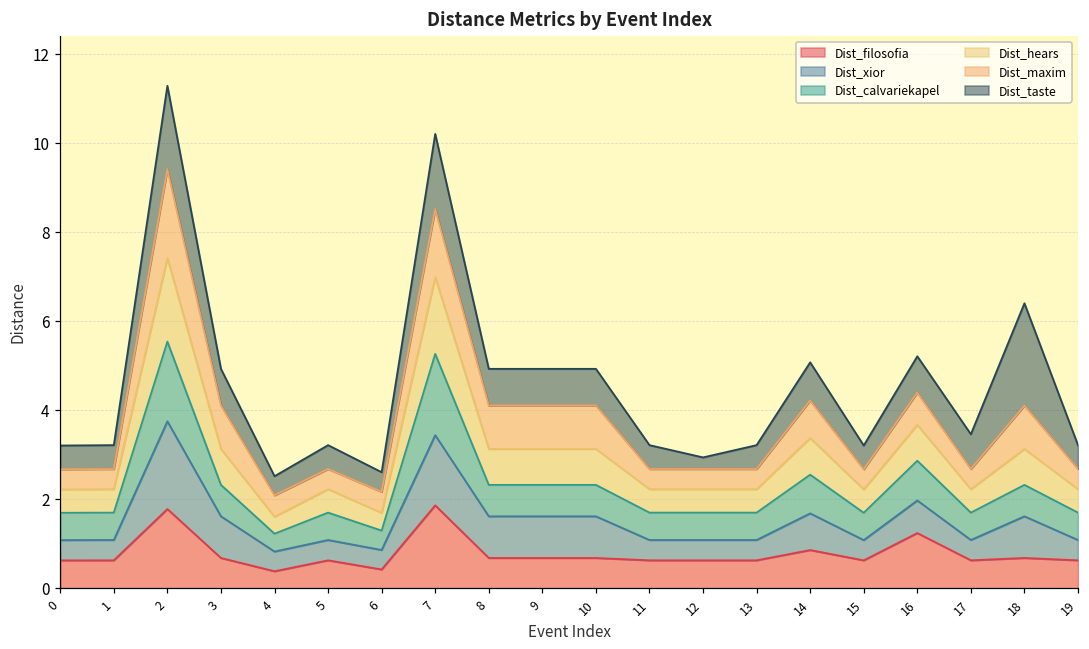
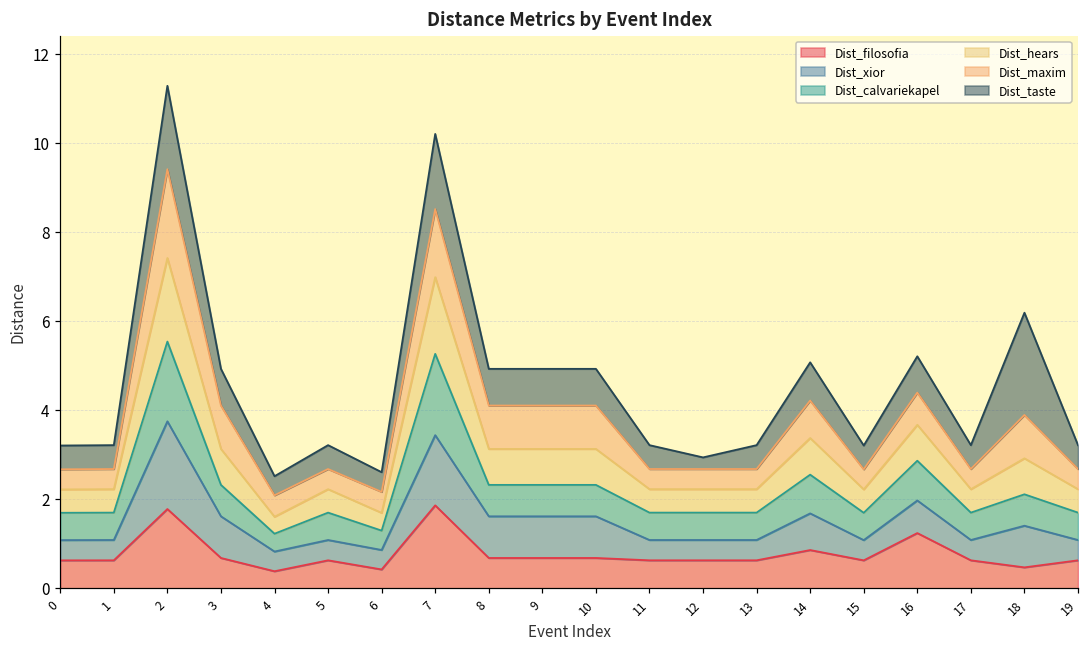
Dist_taste, 17: 0.8 -> 0.5
Dist_filosofia, 18: 0.7 -> 0.5
